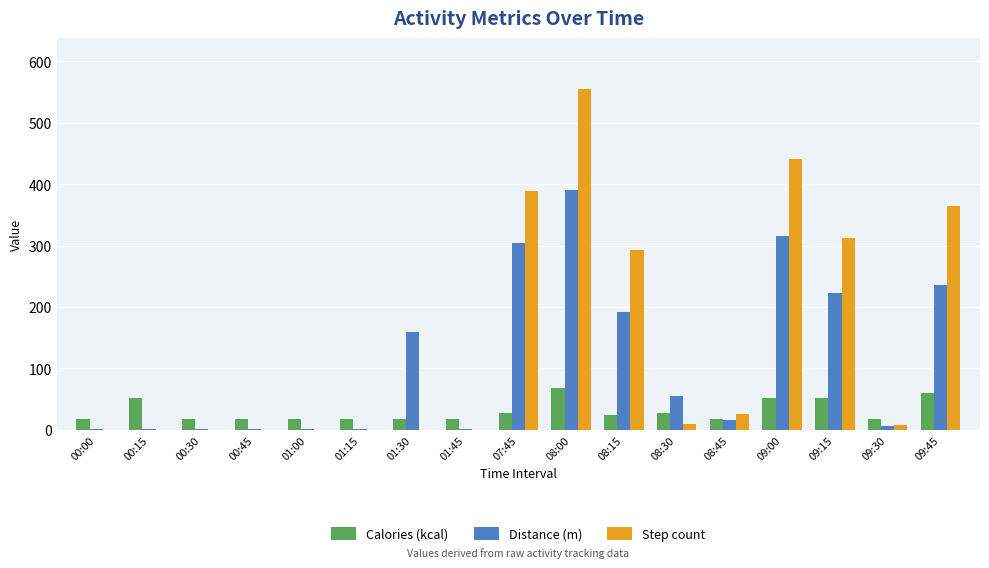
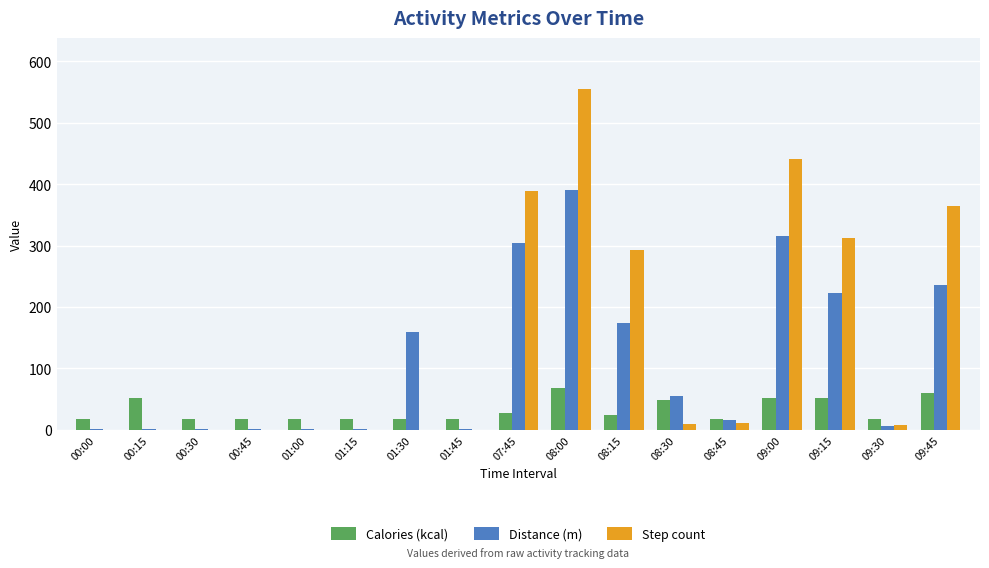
Distance (m), 08:15: 190 -> 170
Calories (kcal), 08:30: 30 -> 50
Step count, 08:45: 30 -> 10
